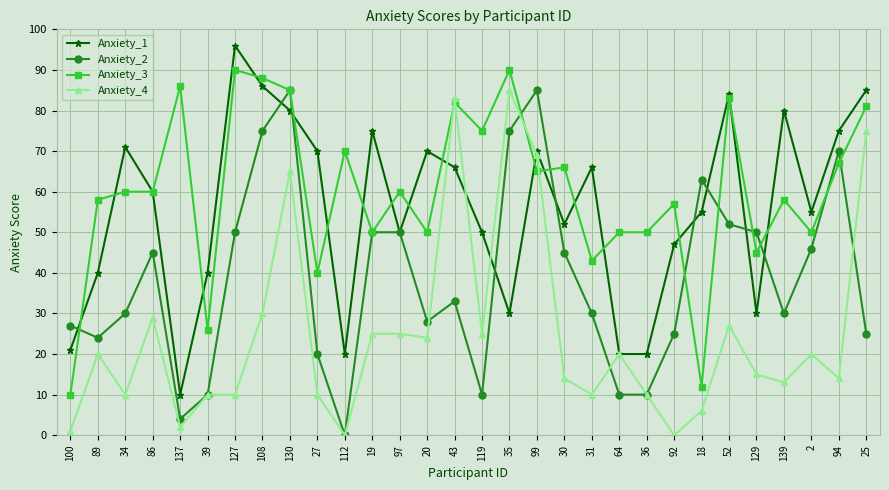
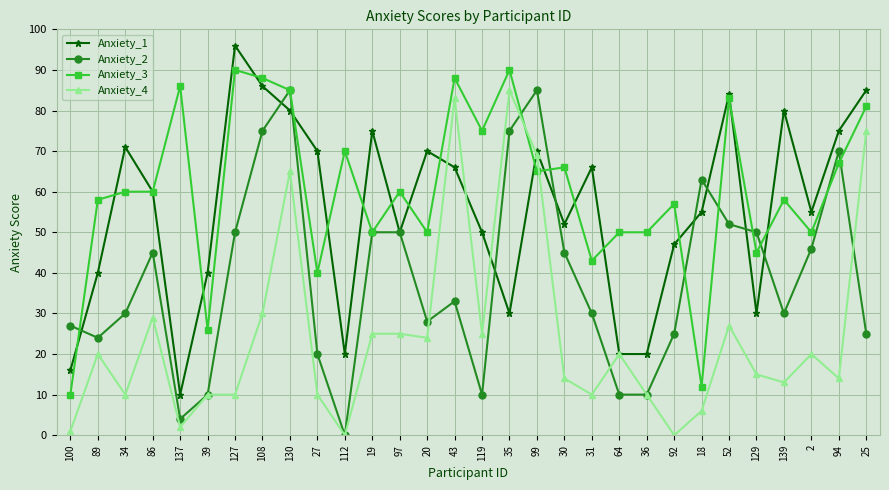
Anxiety_1, 100: 21 -> 16
Anxiety_3, 43: 82 -> 88
